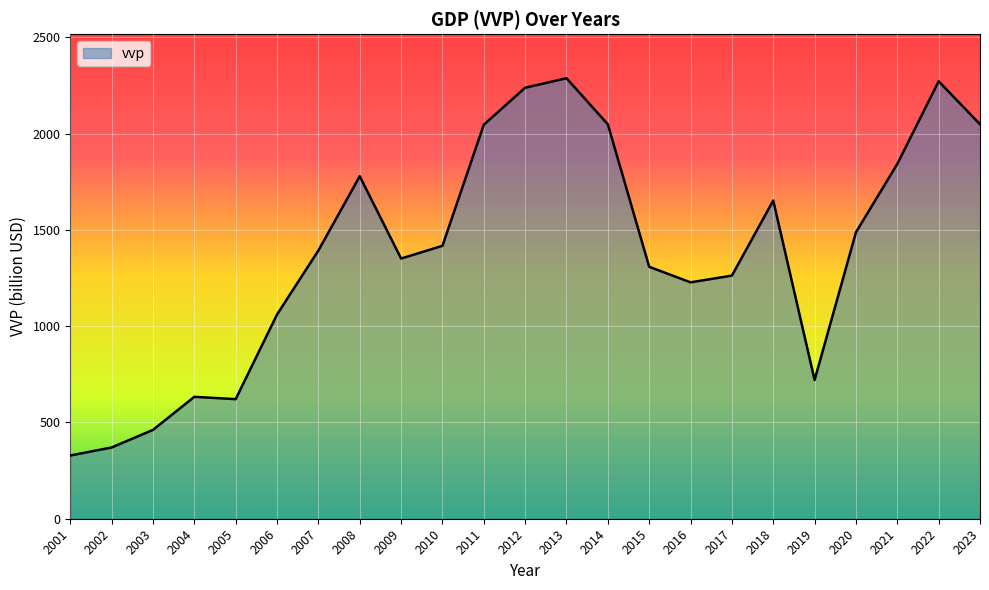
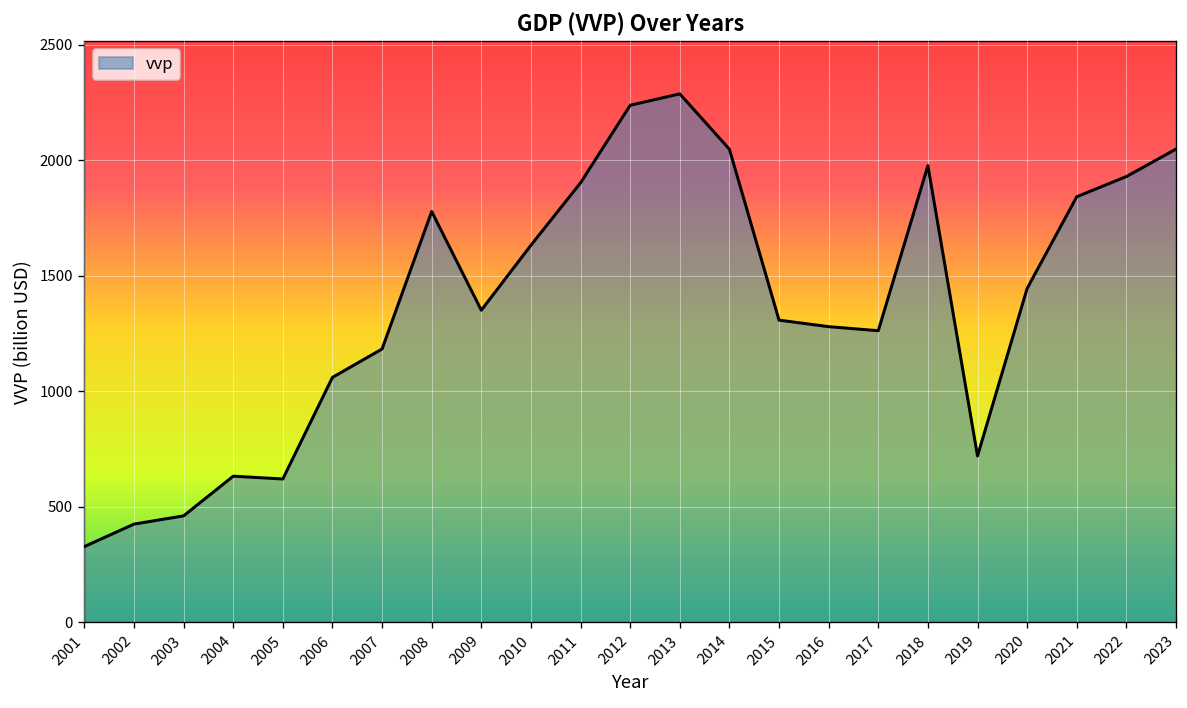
2002: 370 -> 430
2007: 1390 -> 1180
2010: 1420 -> 1630
2011: 2050 -> 1900
2016: 1230 -> 1280
2018: 1650 -> 1980
2020: 1490 -> 1450
2022: 2270 -> 1930
